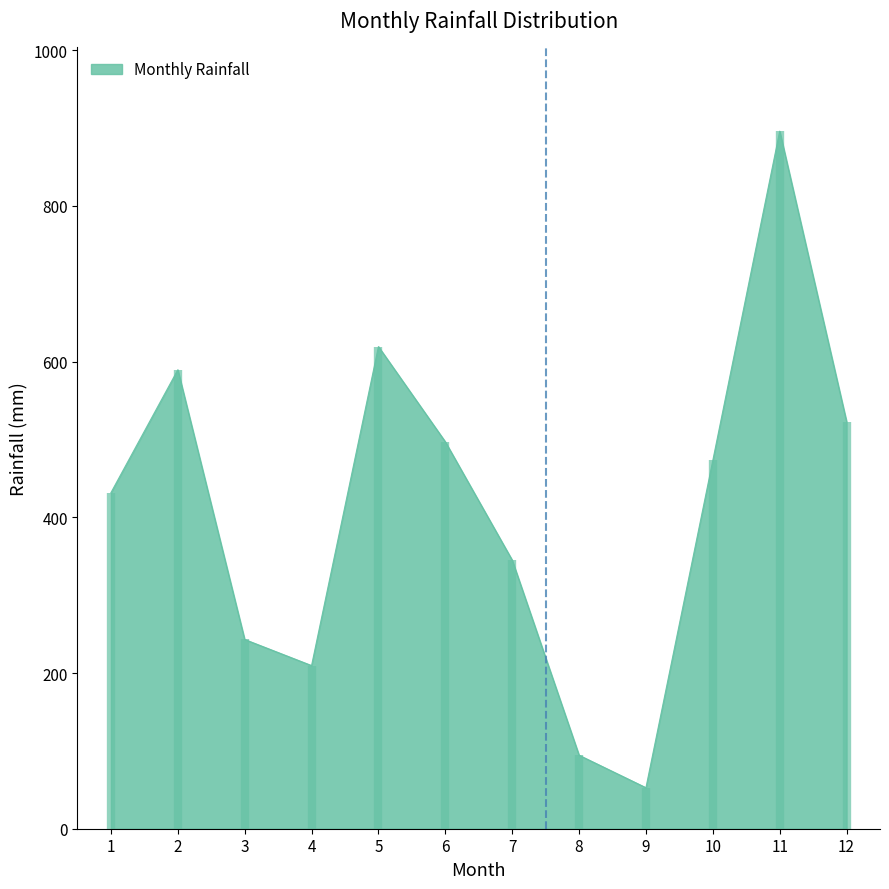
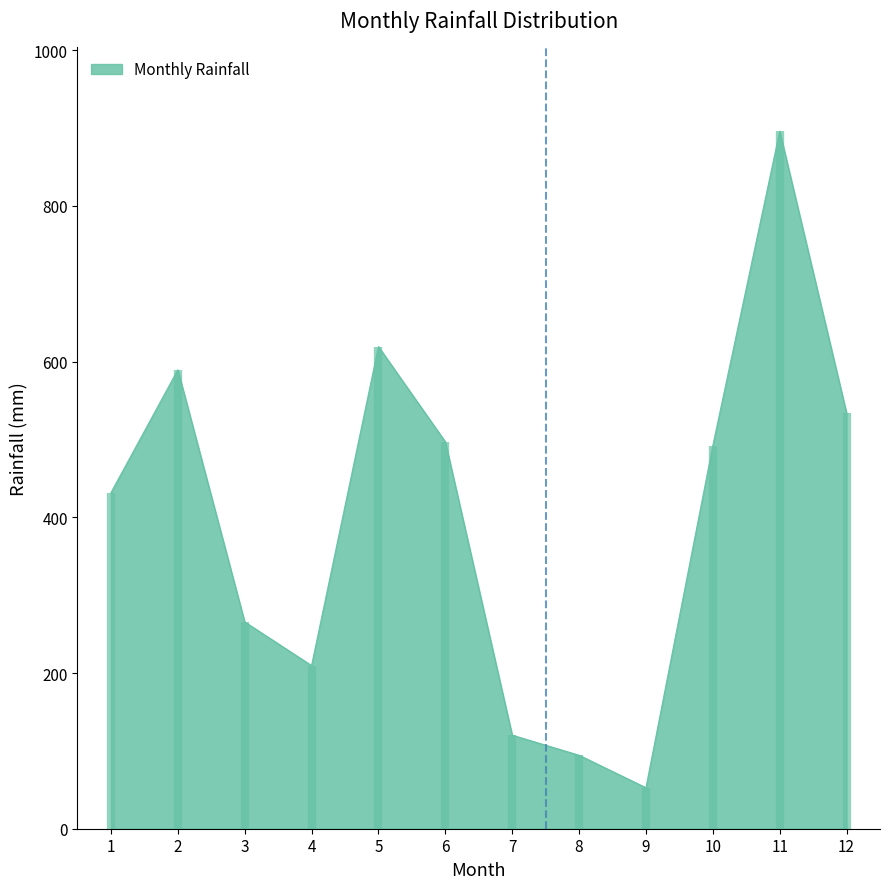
3: 240 -> 270
7: 350 -> 120
10: 470 -> 490
12: 520 -> 530
